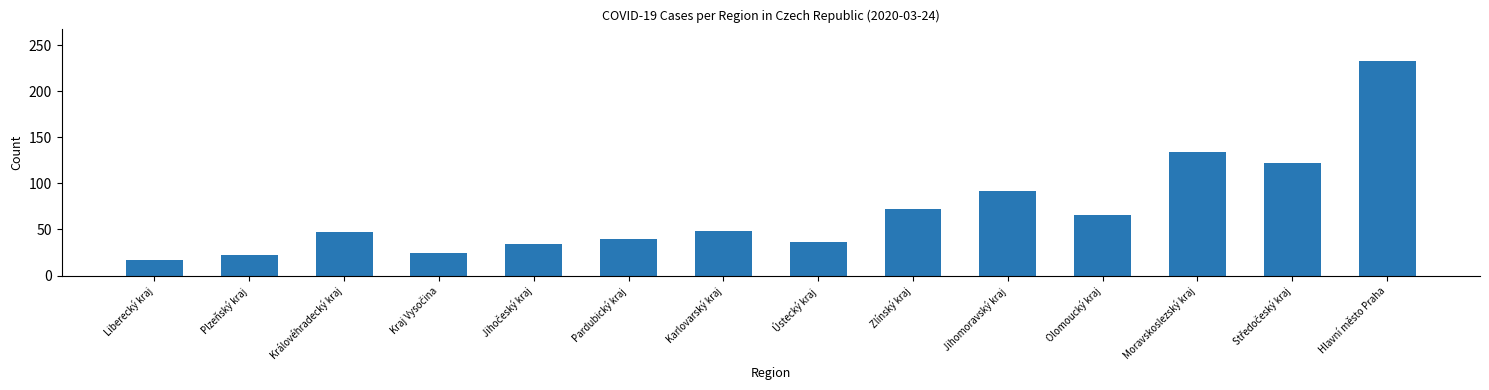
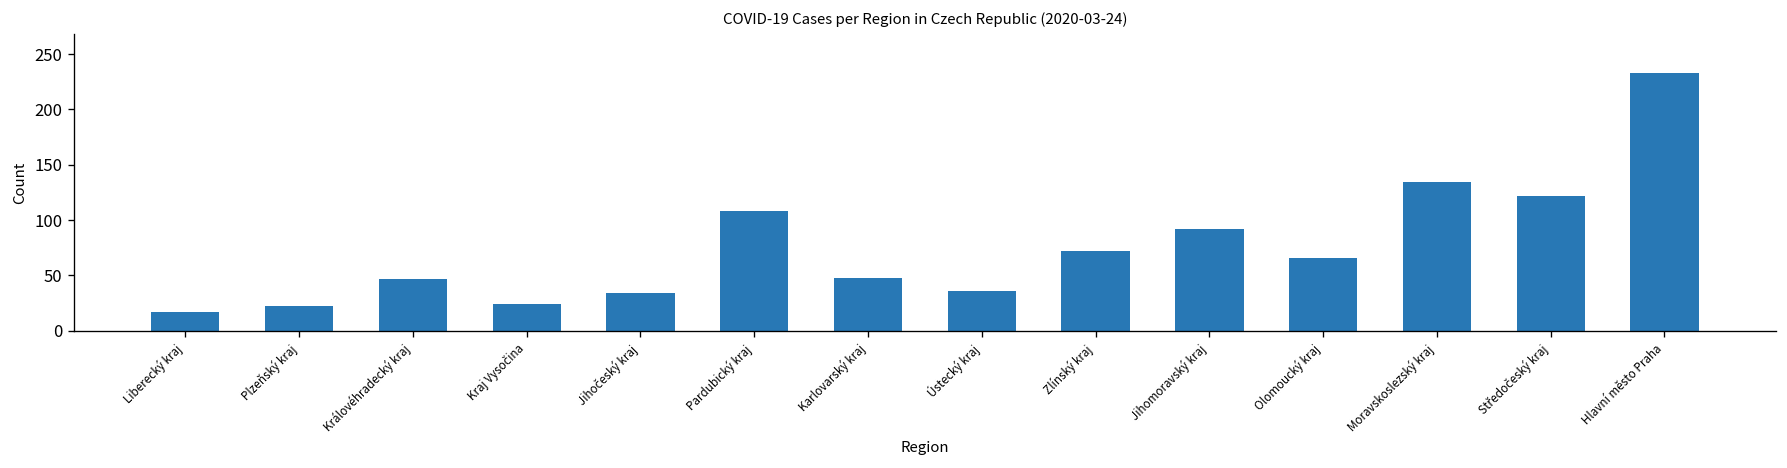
Pardubický kraj: 40 -> 110
